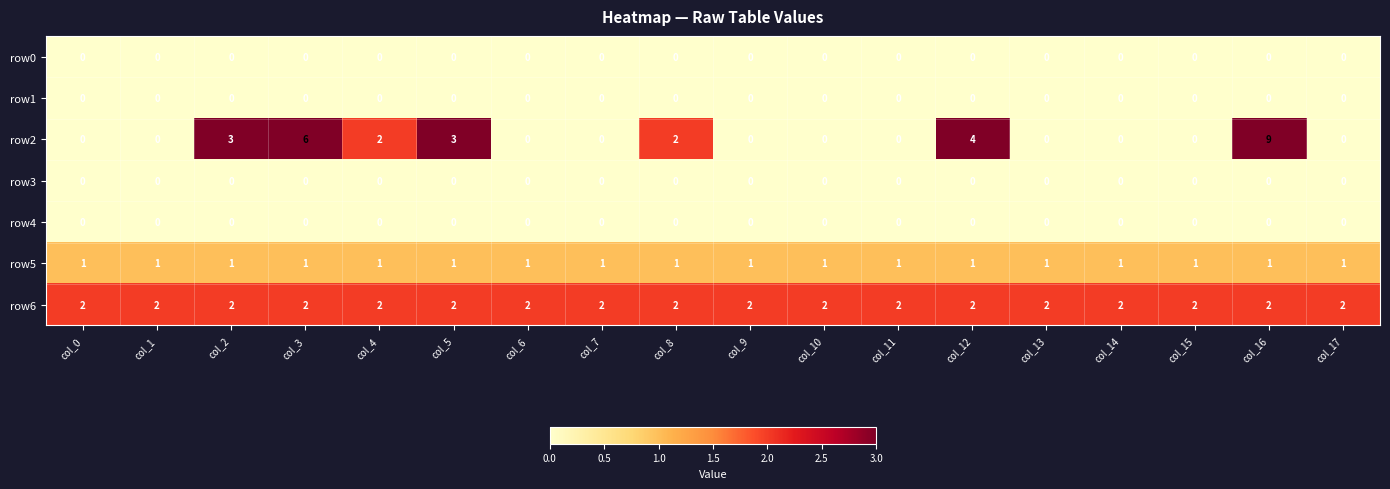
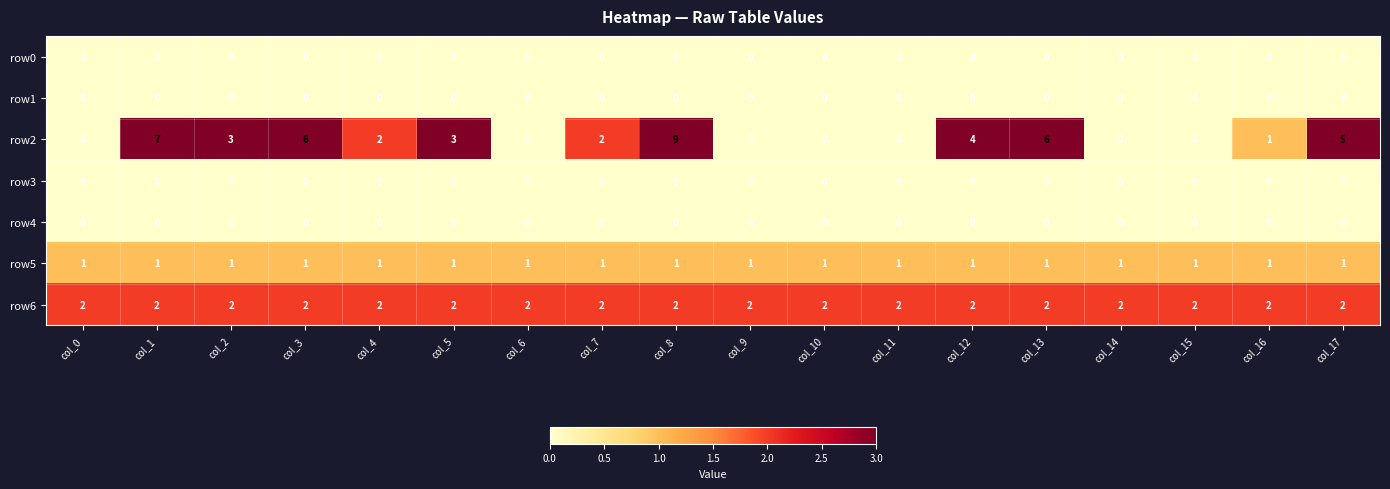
row2, col_1: 0 -> 7
row2, col_7: 0 -> 2
row2, col_8: 2 -> 9
row2, col_13: 0 -> 6
row2, col_16: 9 -> 1
row2, col_17: 0 -> 5
